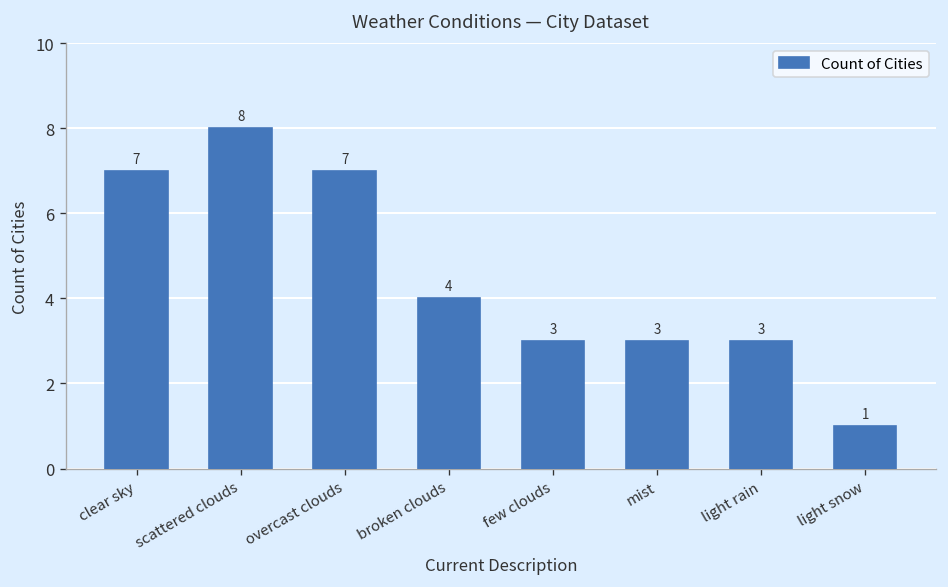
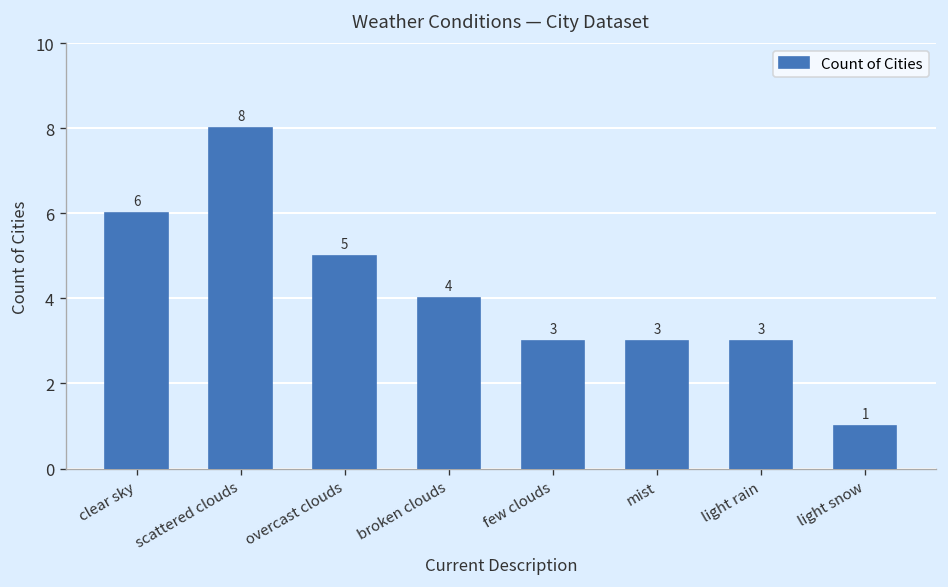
clear sky: 7 -> 6
overcast clouds: 7 -> 5
